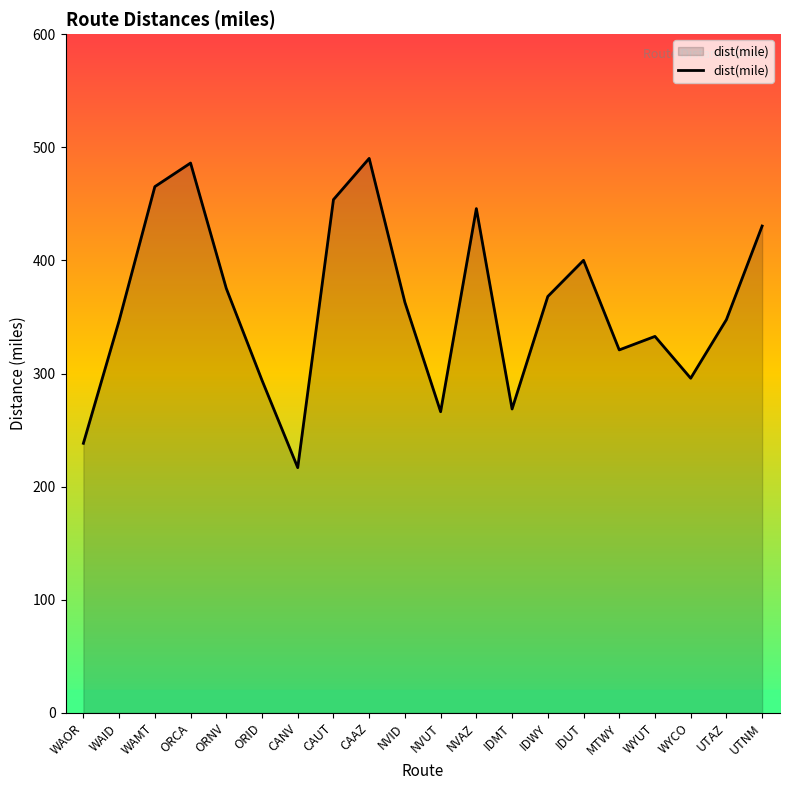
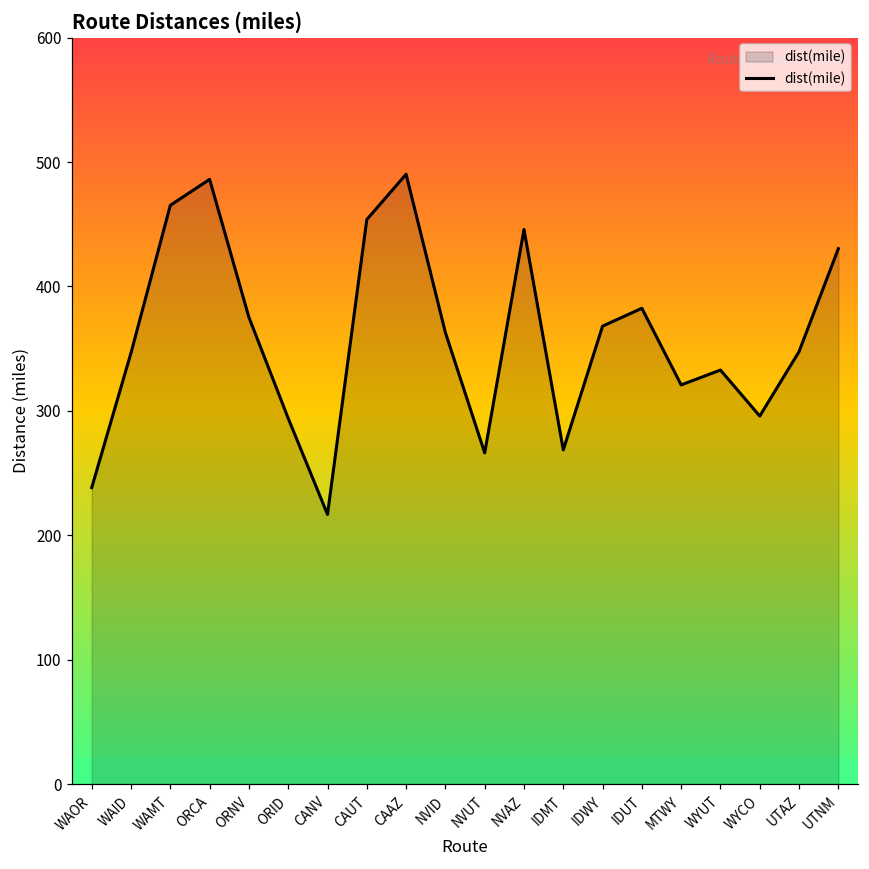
IDUT: 400 -> 382
